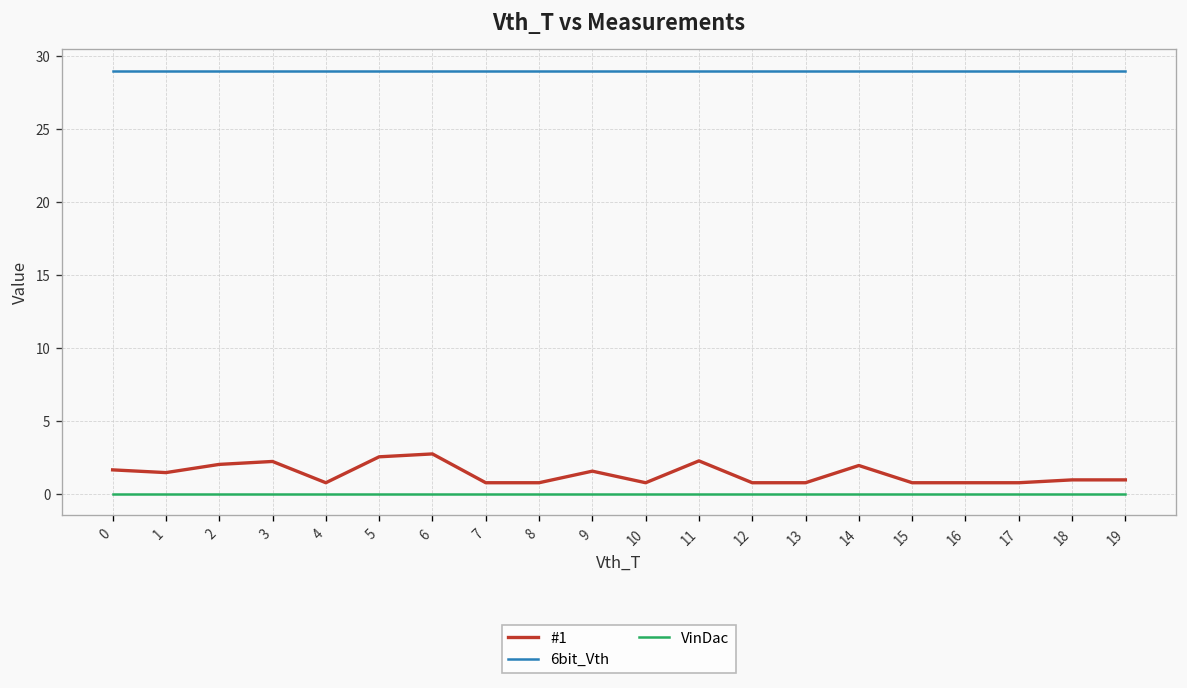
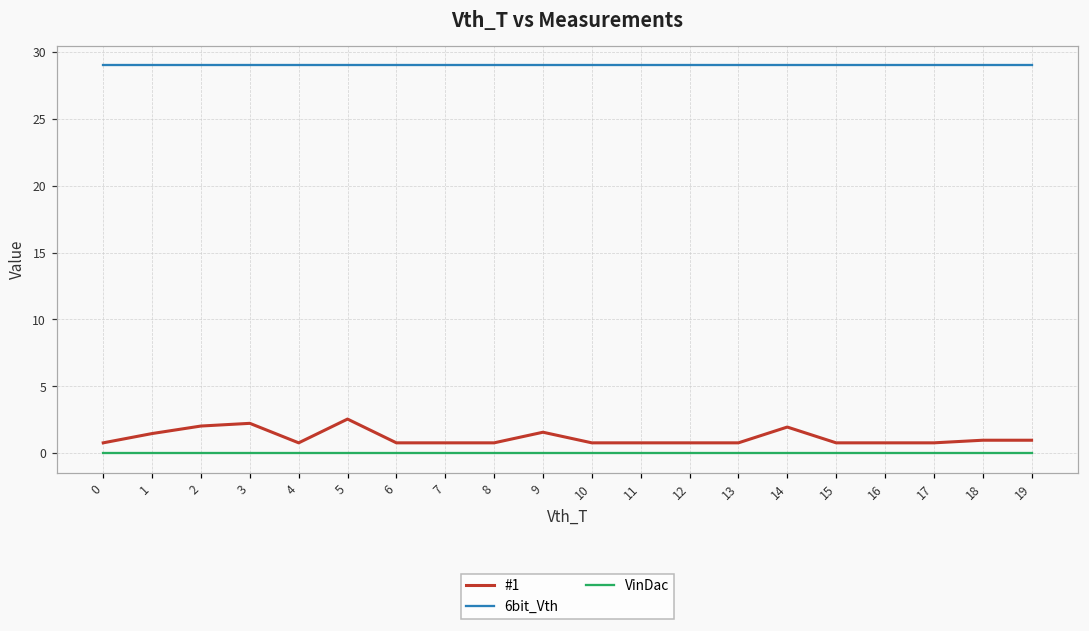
#1, 0: 1.7 -> 0.8
#1, 6: 2.8 -> 0.8
#1, 11: 2.3 -> 0.8
